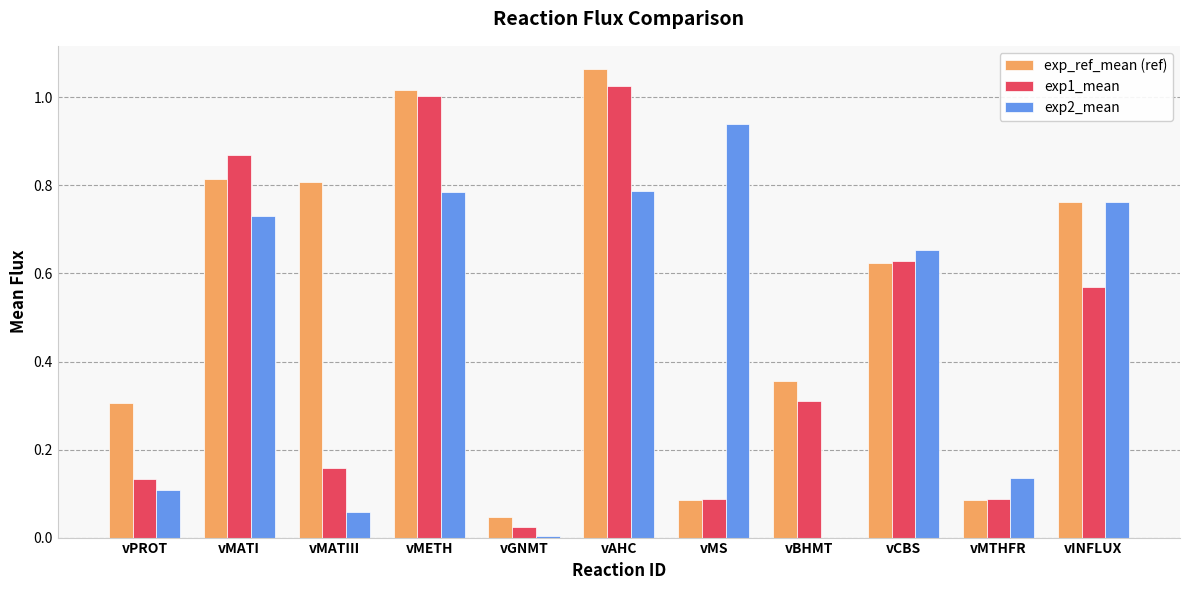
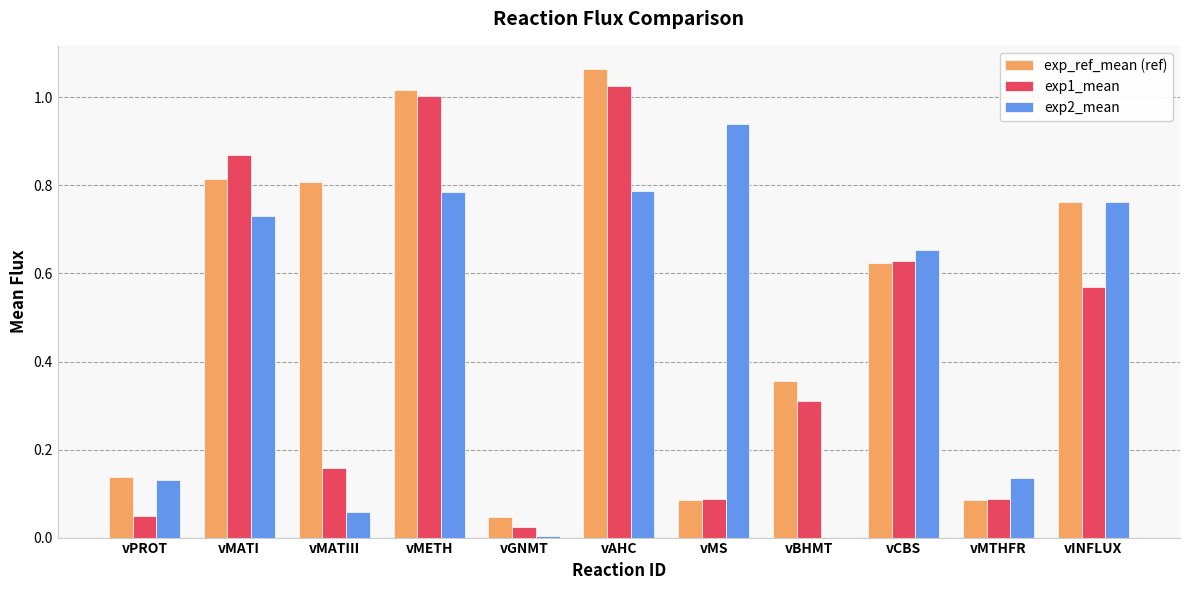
exp_ref_mean (ref), vPROT: 0.31 -> 0.14
exp1_mean, vPROT: 0.13 -> 0.05
exp2_mean, vPROT: 0.11 -> 0.13
